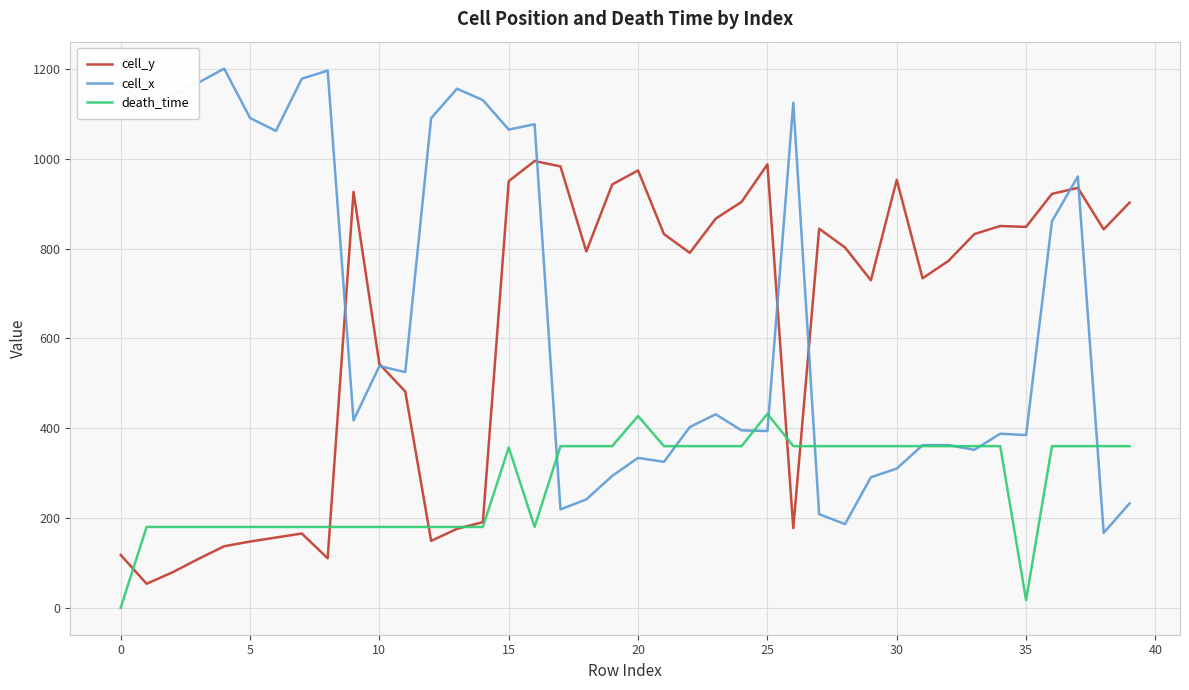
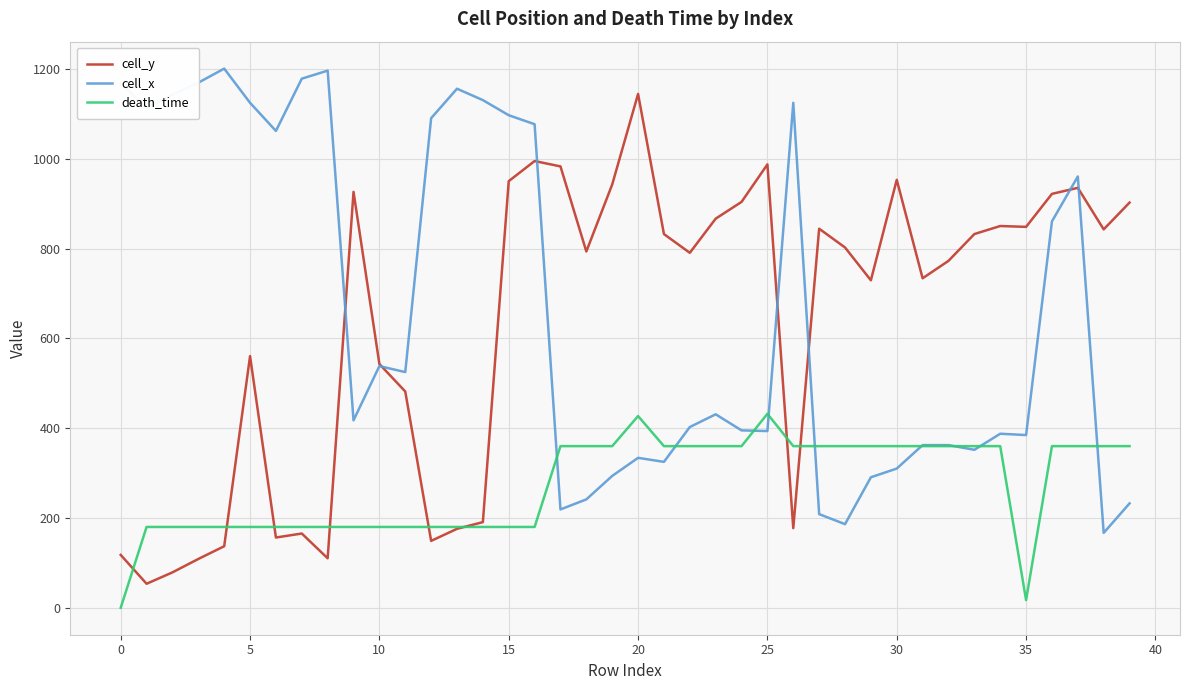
cell_y, 5: 150 -> 560
cell_x, 5: 1090 -> 1120
cell_x, 15: 1070 -> 1100
death_time, 15: 360 -> 180
cell_y, 20: 970 -> 1140
